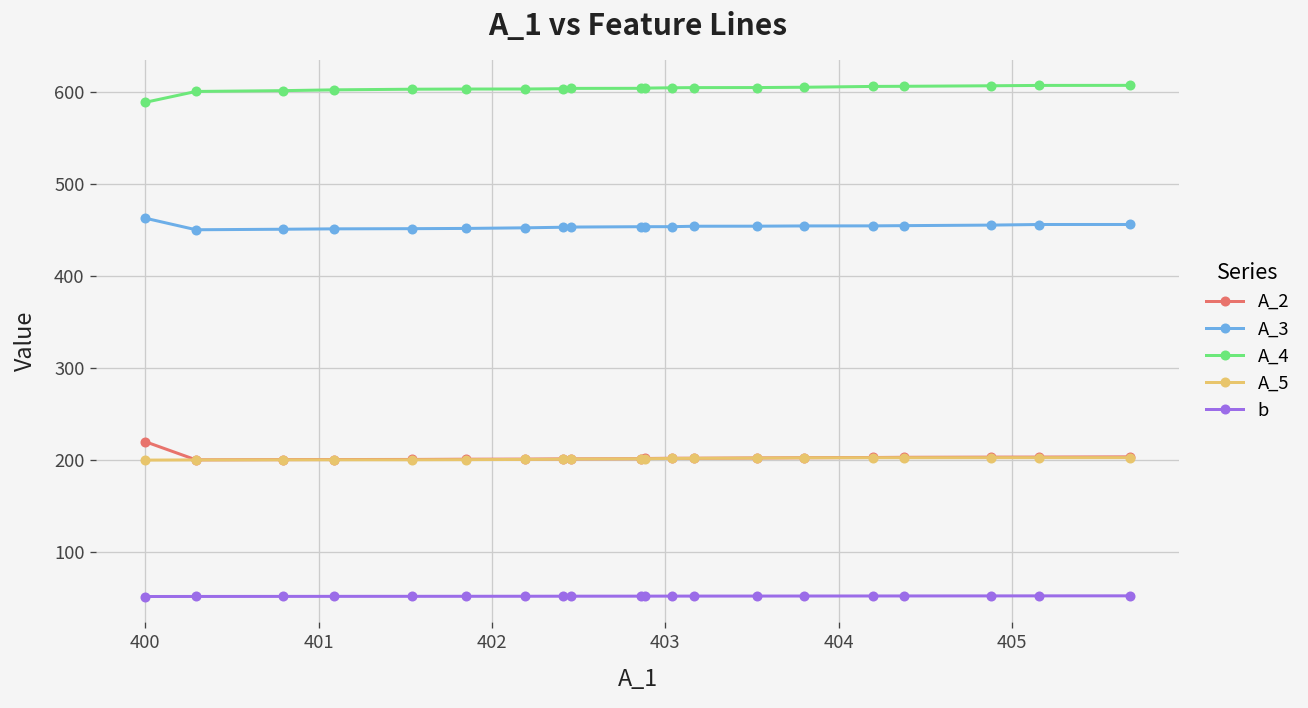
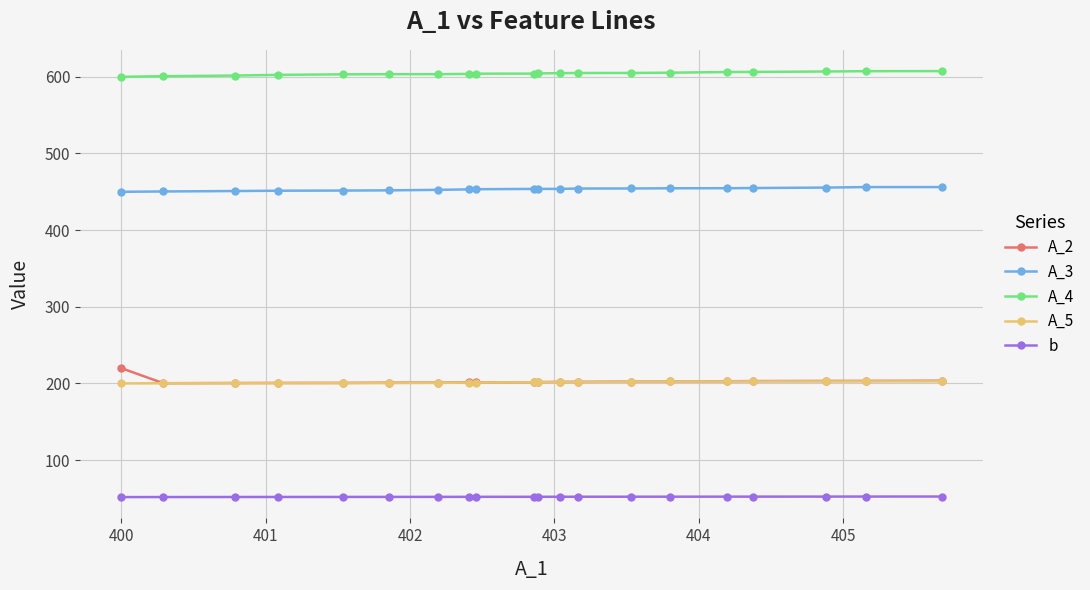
A_3, 400: 460 -> 450
A_4, 400: 590 -> 600
